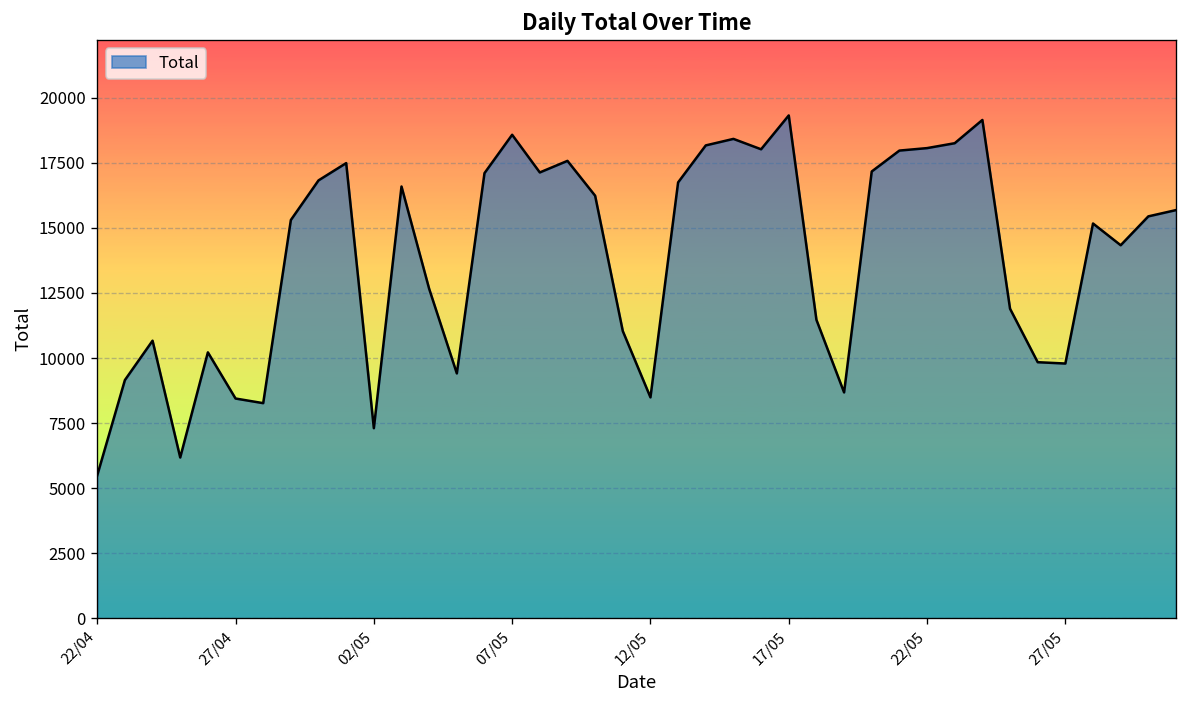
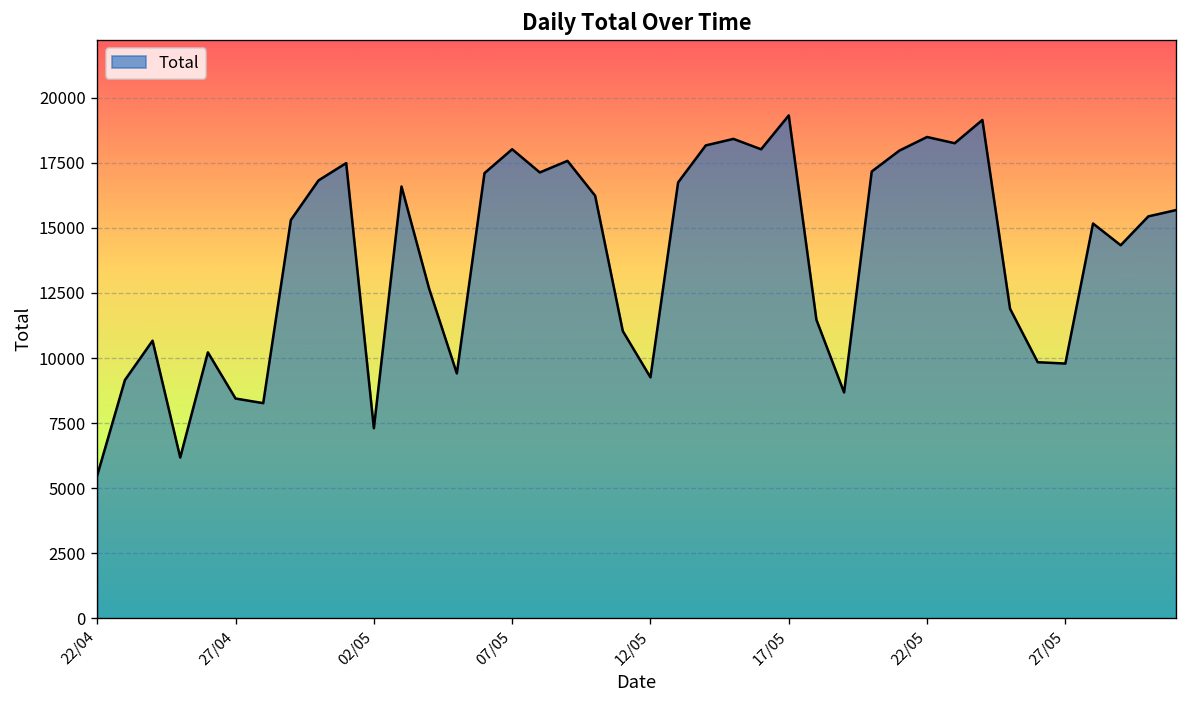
07/05: 18600 -> 18000
12/05: 8500 -> 9300
22/05: 18100 -> 18500
